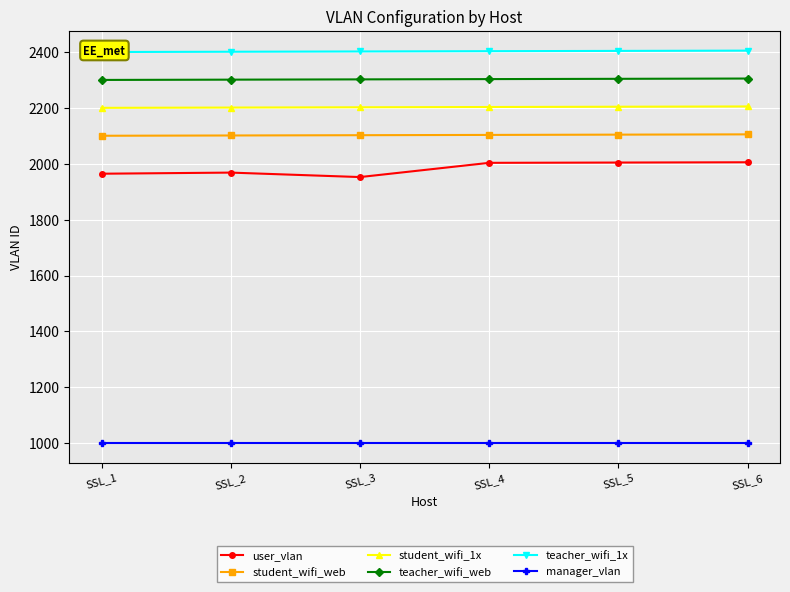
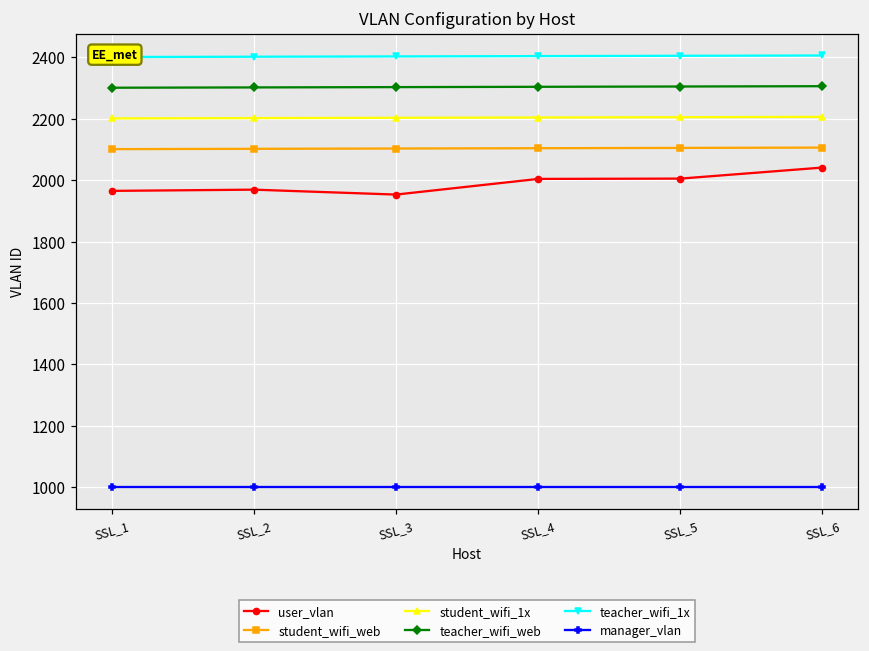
user_vlan, SSL_6: 2010 -> 2040
